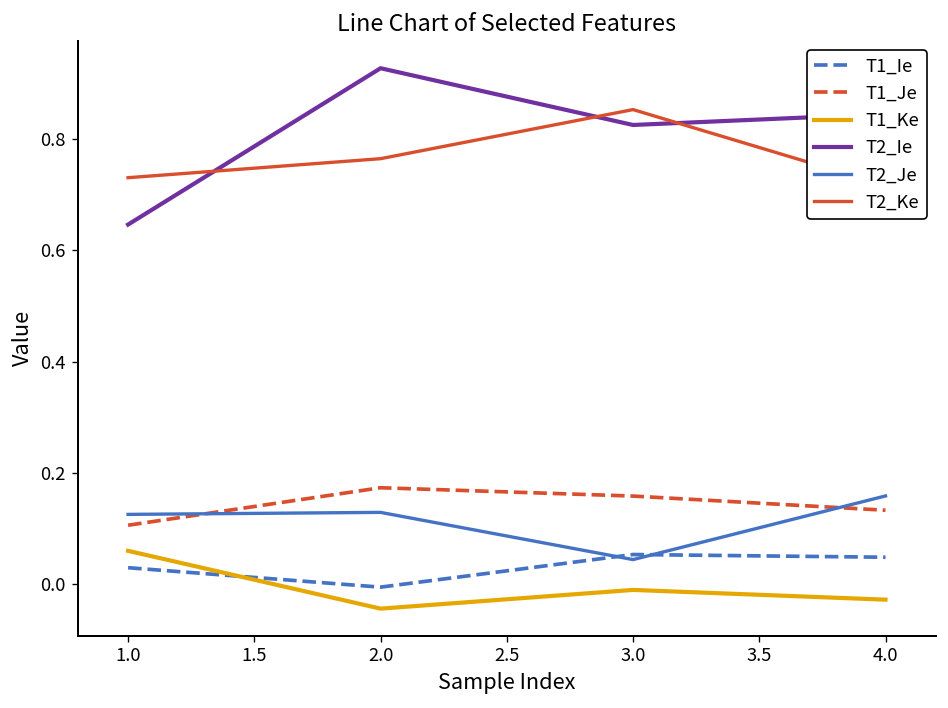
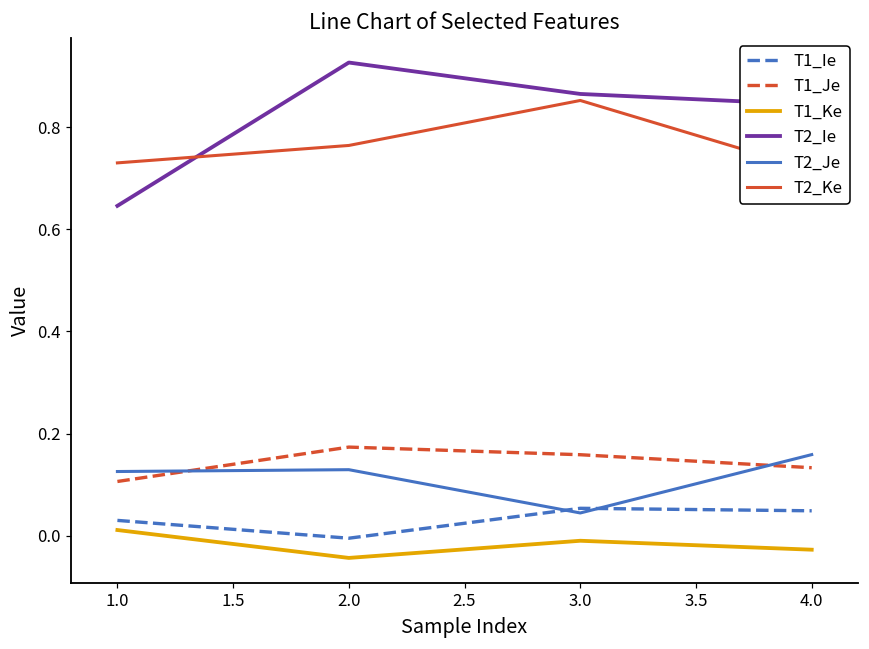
T1_Ke, 1.0: 0.06 -> 0.01
T2_Ie, 3.0: 0.82 -> 0.87
